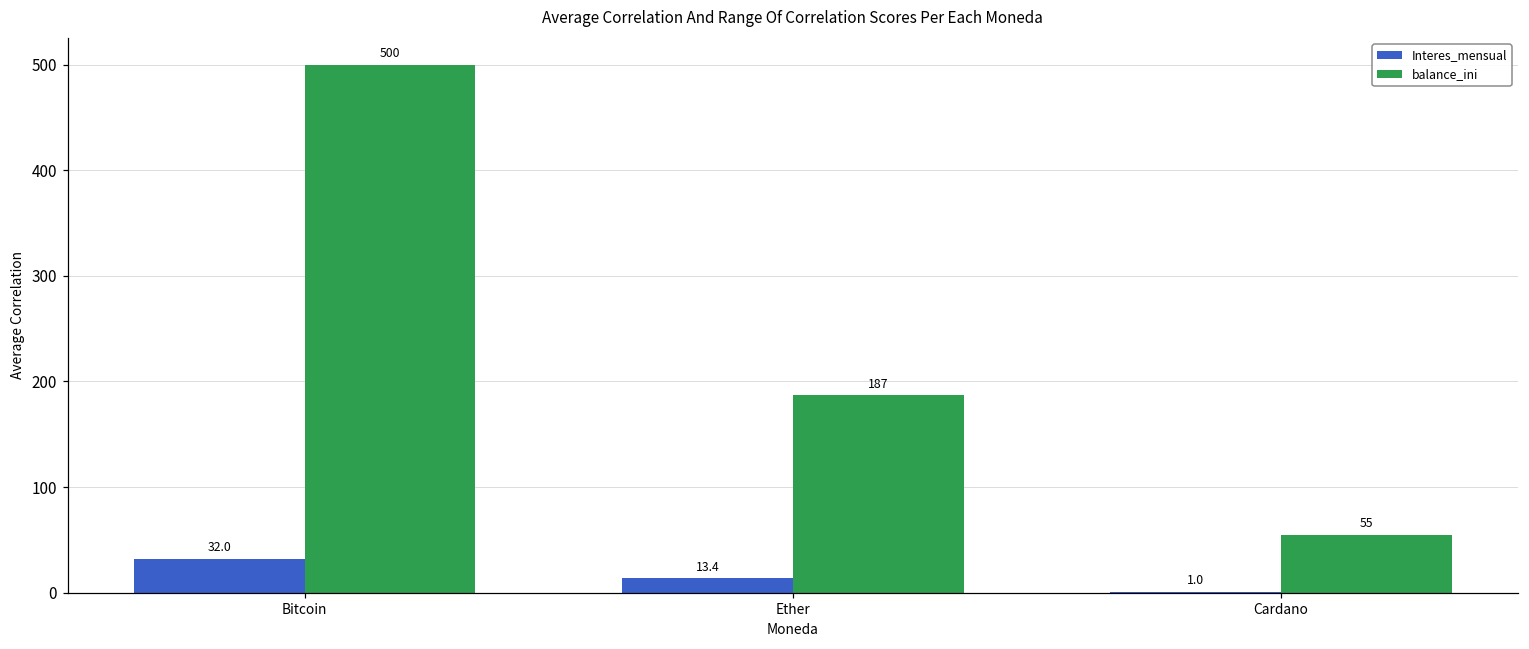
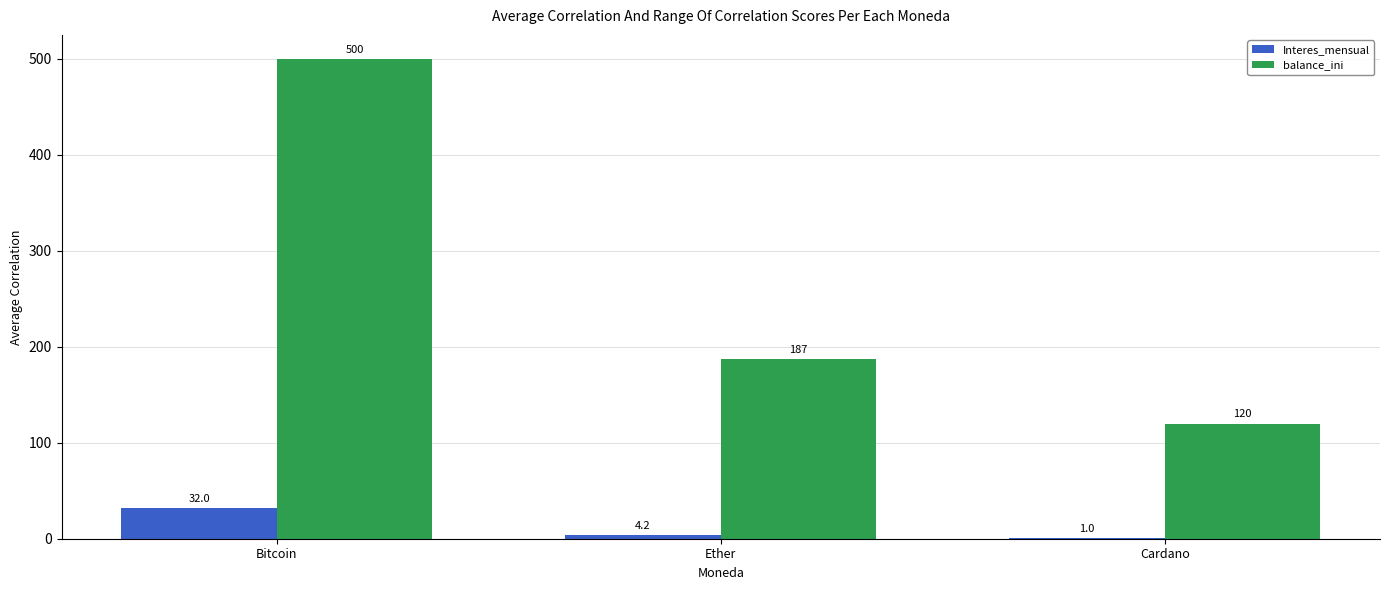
Interes_mensual, Ether: 13.4 -> 4.2
balance_ini, Cardano: 55 -> 120
